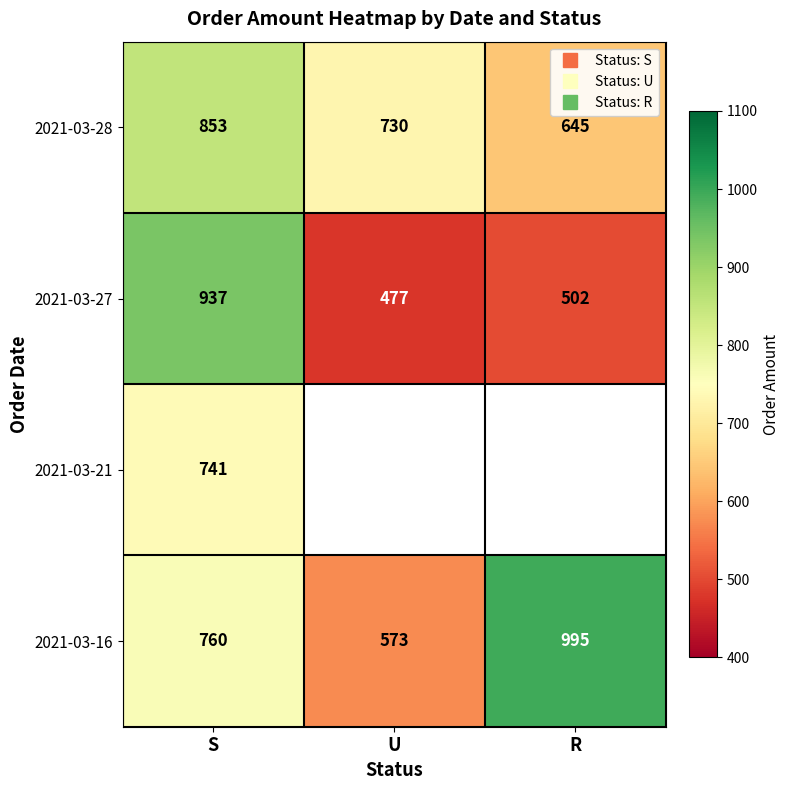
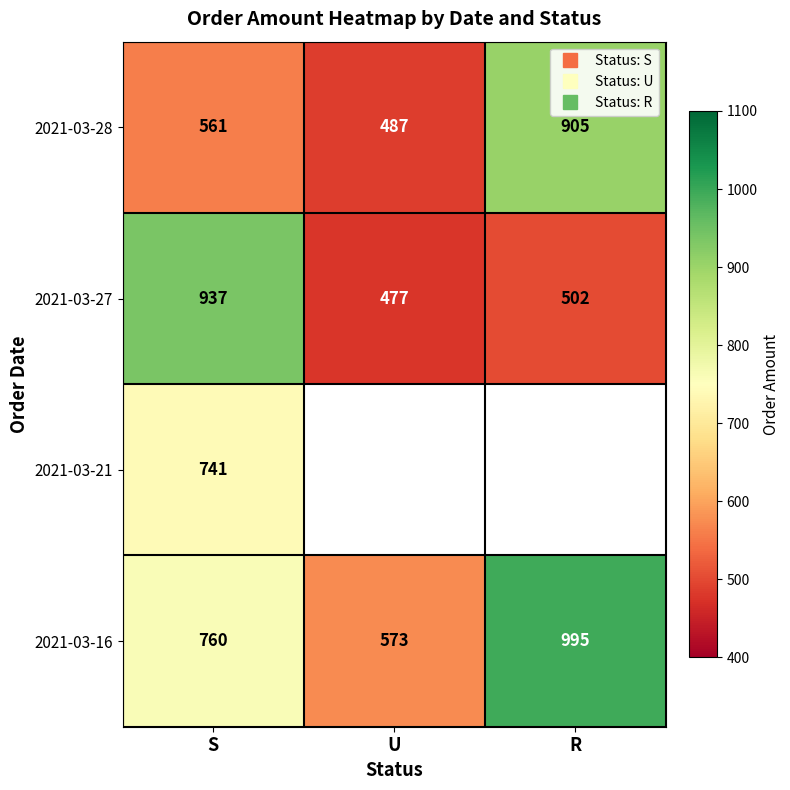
2021-03-28, S: 853 -> 561
2021-03-28, U: 730 -> 487
2021-03-28, R: 645 -> 905
